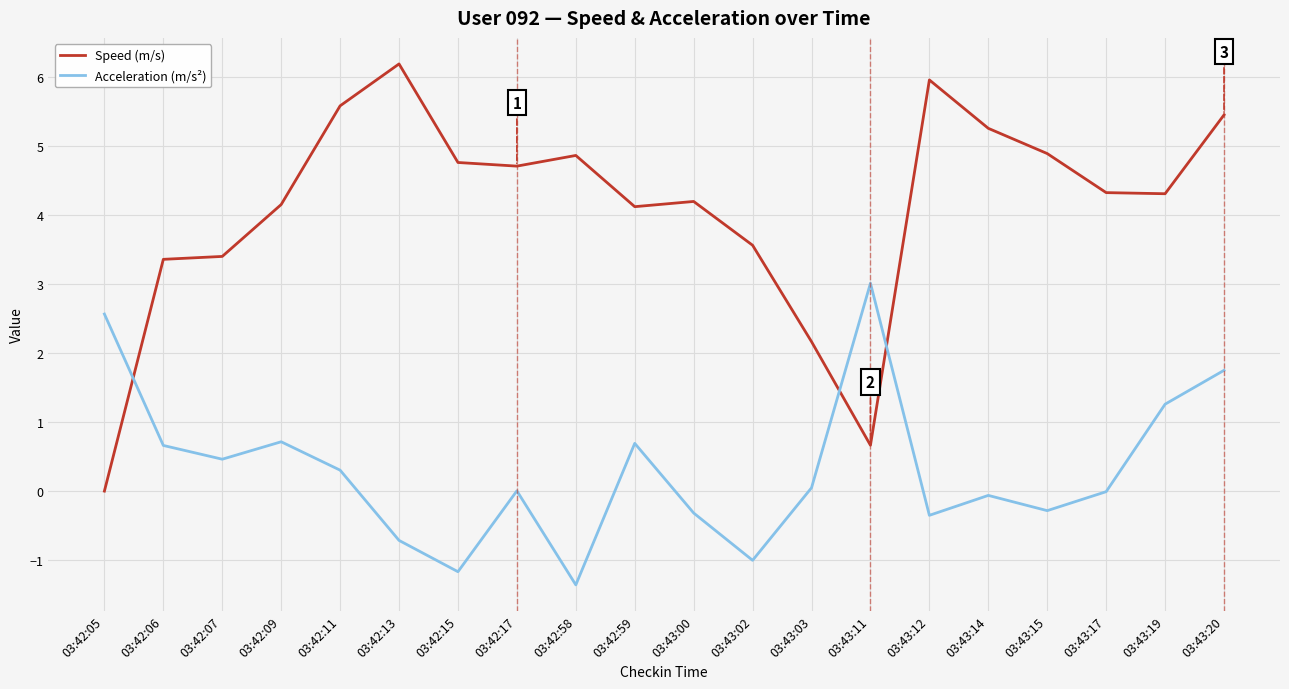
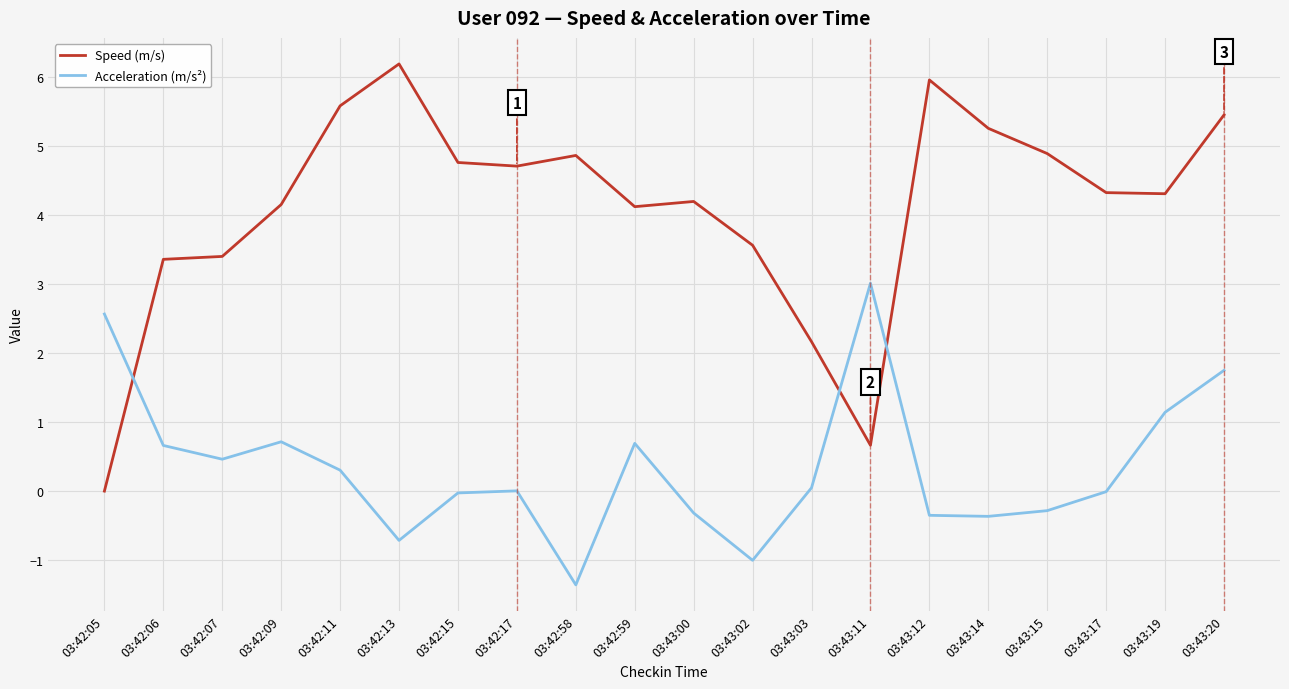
Acceleration (m/s²), 03:42:15: -1.2 -> 0.0
Acceleration (m/s²), 03:43:14: -0.1 -> -0.4
Acceleration (m/s²), 03:43:19: 1.3 -> 1.1
